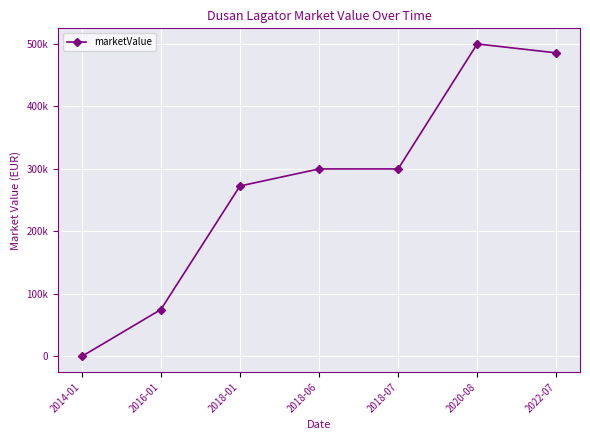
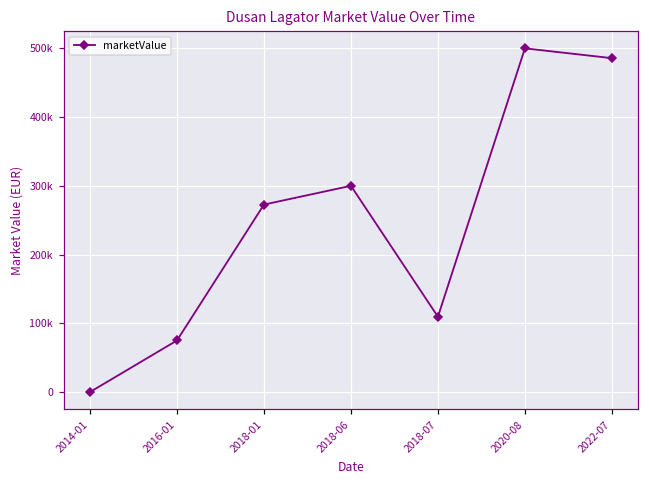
2018-07: 300000 -> 110000
